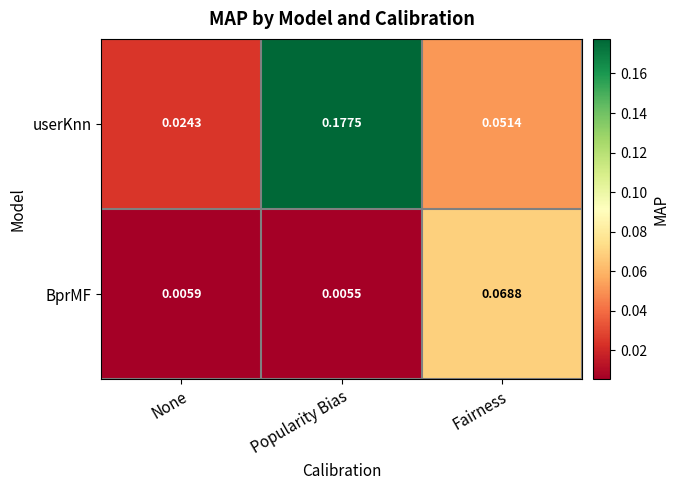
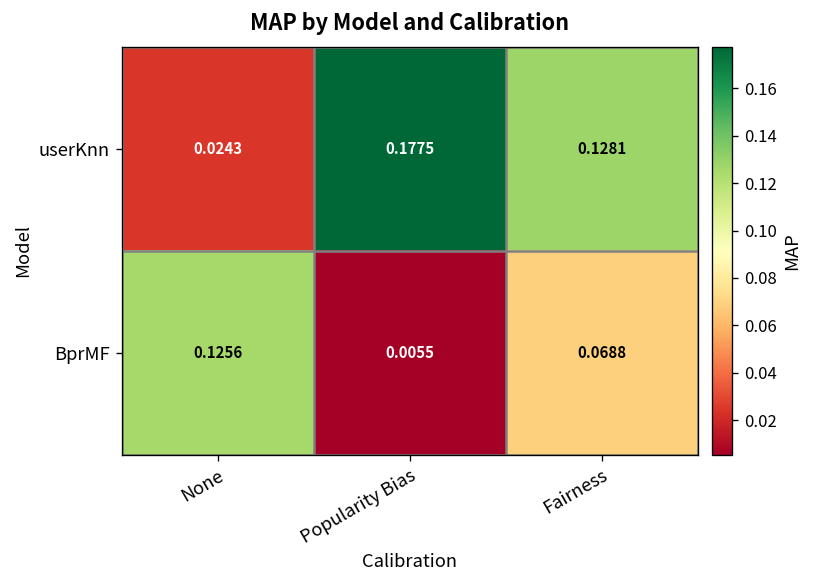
userKnn, Fairness: 0.0514 -> 0.1281
BprMF, None: 0.0059 -> 0.1256
